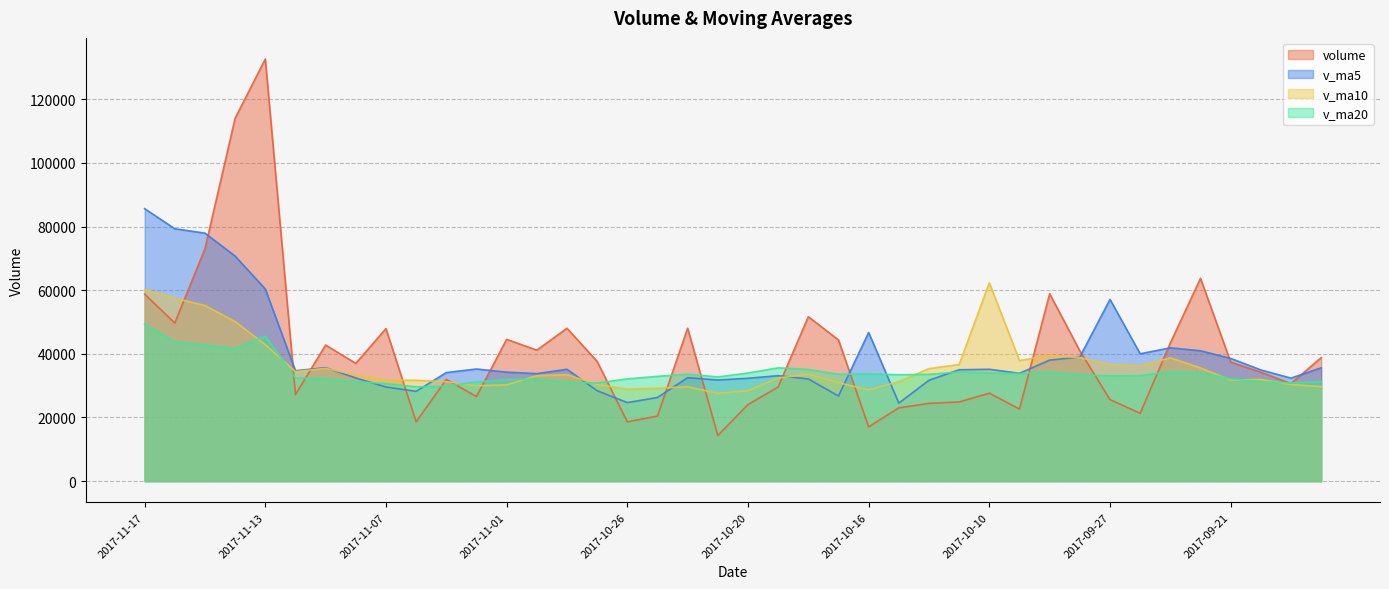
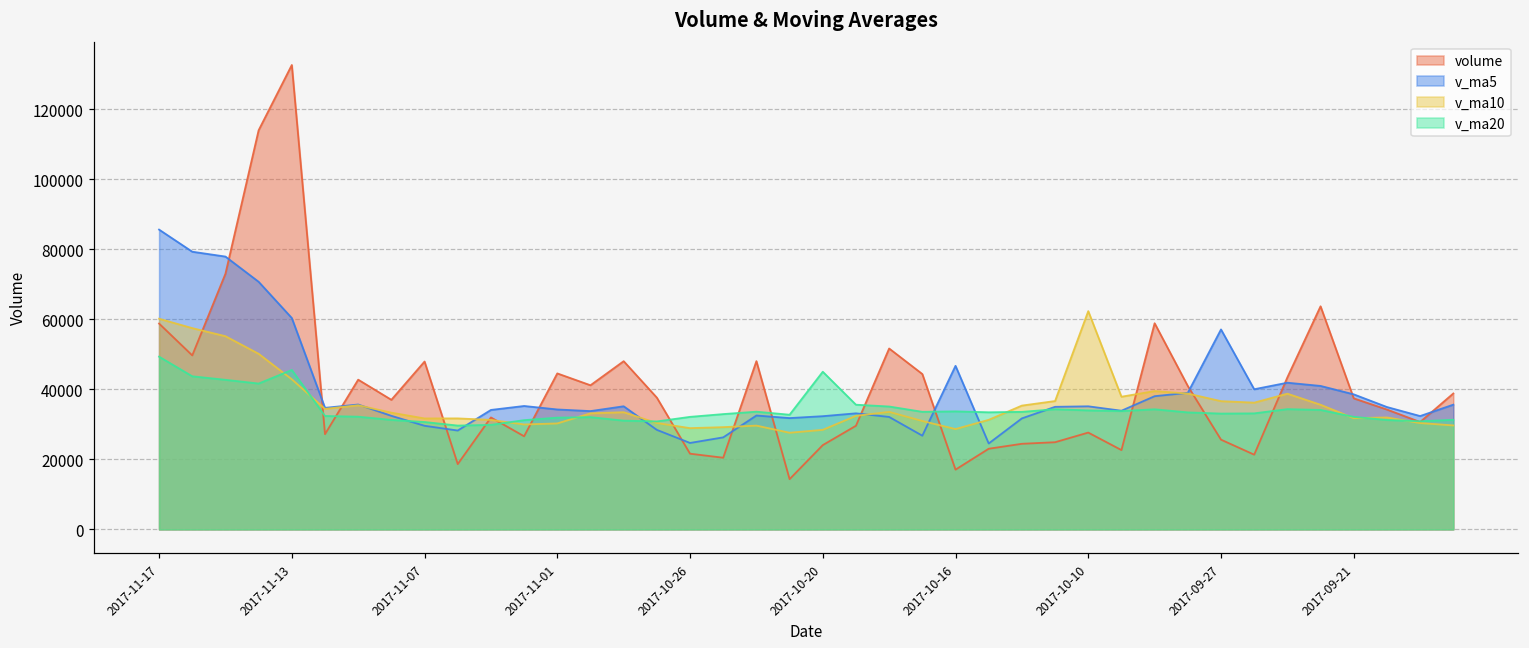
volume, 2017-10-26: 19000 -> 22000
v_ma20, 2017-10-20: 34000 -> 45000
